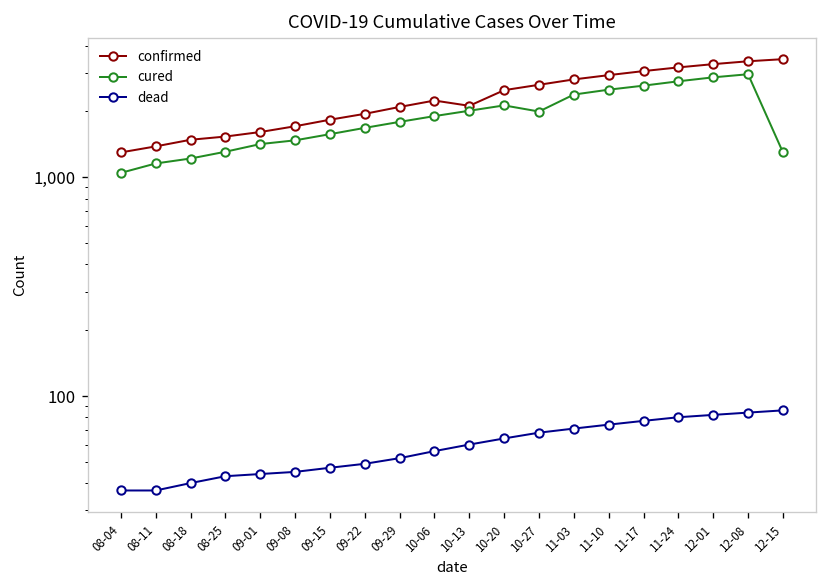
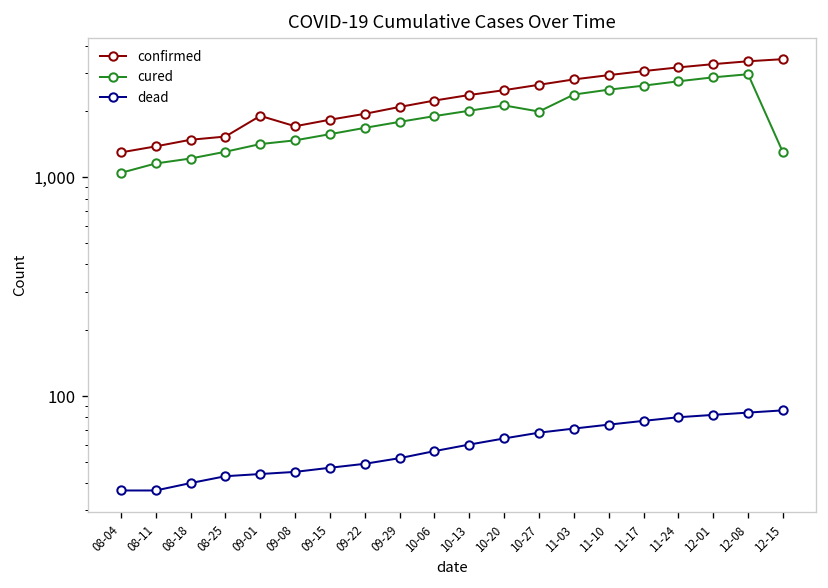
confirmed, 09-01: 1,600 -> 1,900
confirmed, 10-13: 2,100 -> 2,400
